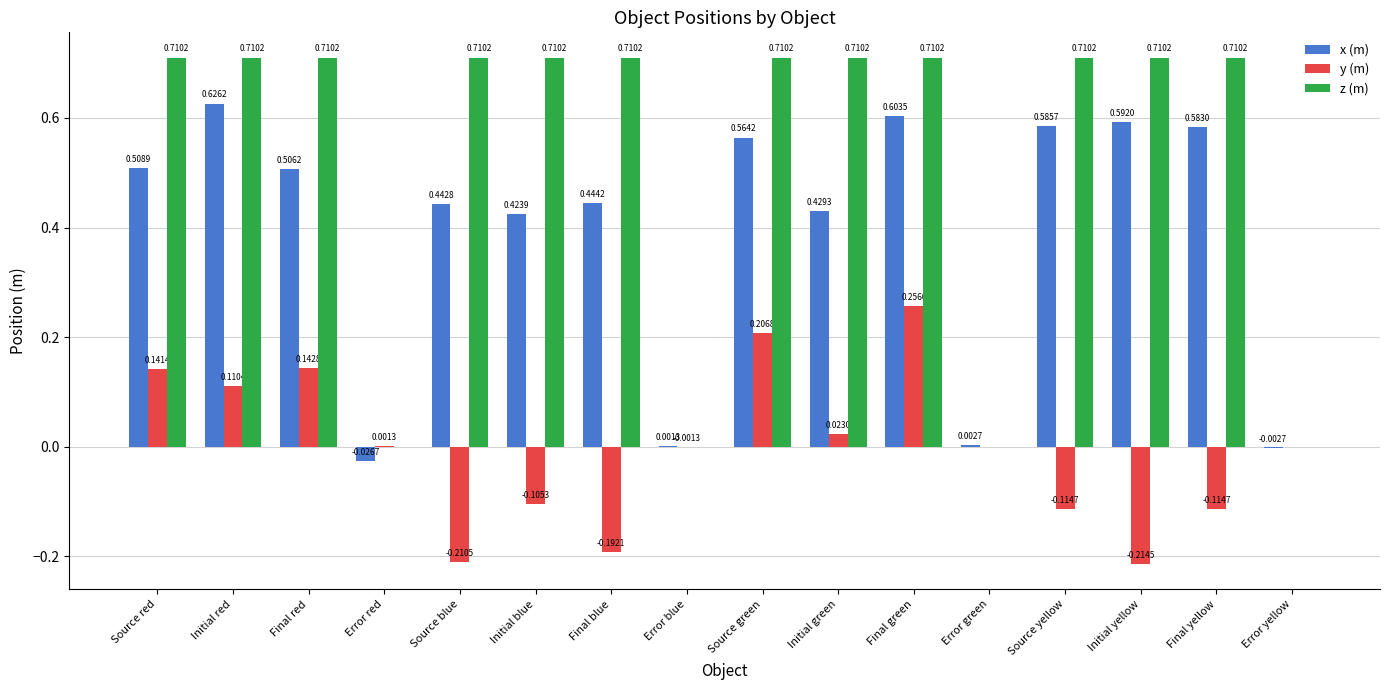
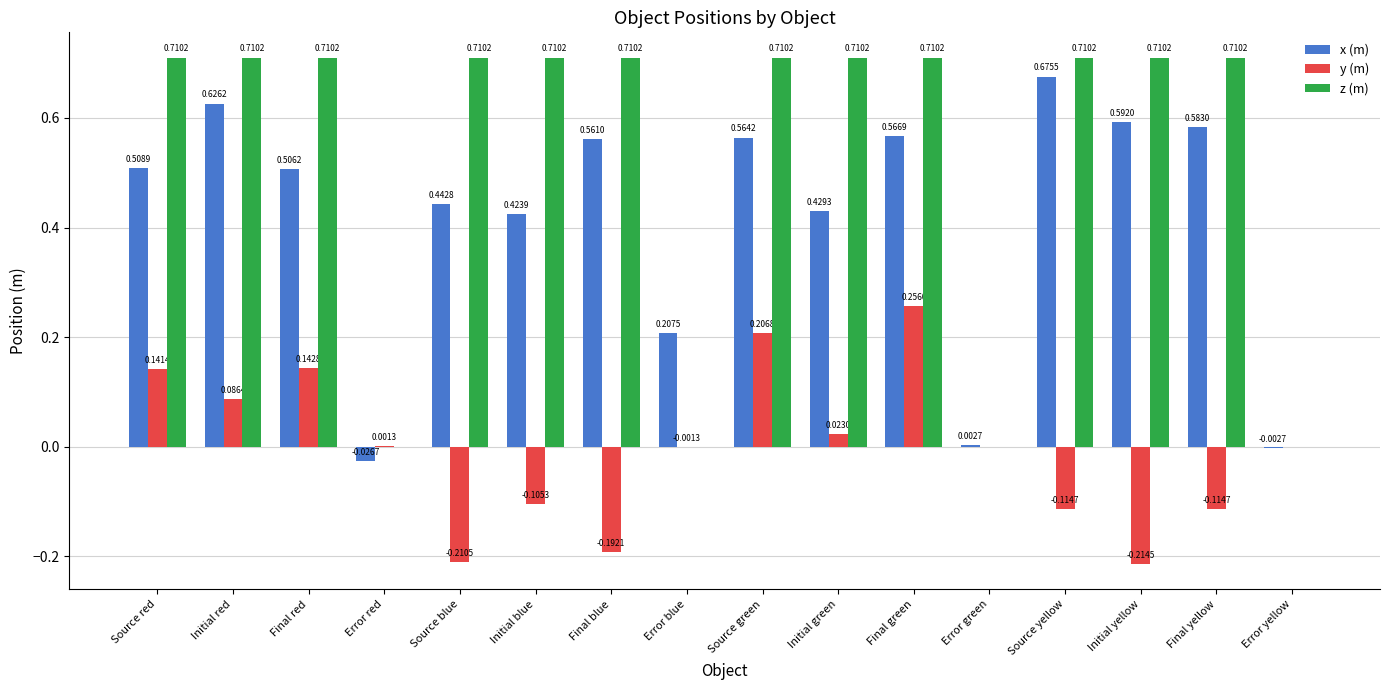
y (m), Initial red: 0.1104 -> 0.0864
x (m), Final blue: 0.4442 -> 0.5610
x (m), Error blue: 0.0013 -> 0.2075
x (m), Final green: 0.6035 -> 0.5669
x (m), Source yellow: 0.5857 -> 0.6755
